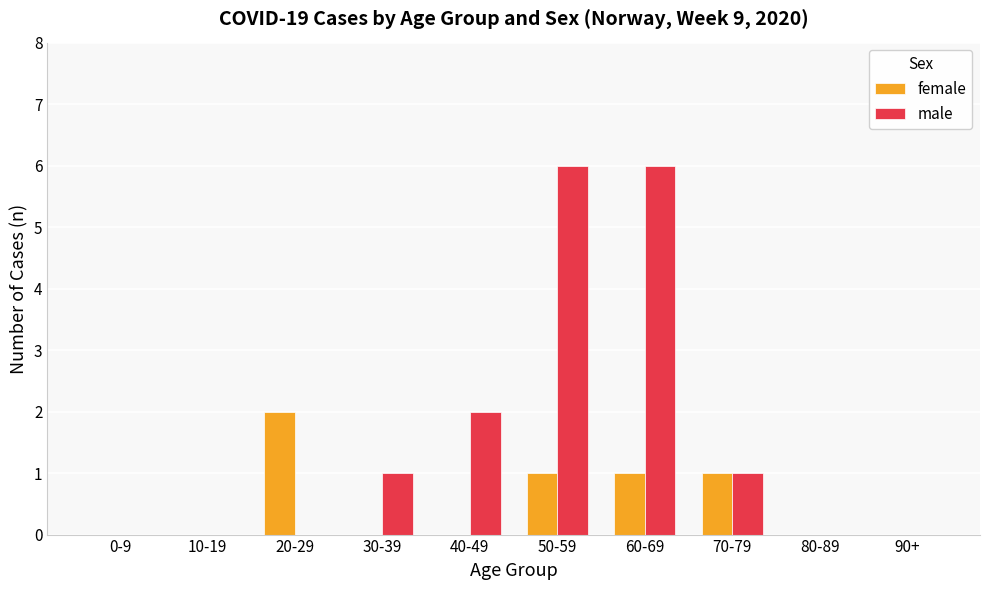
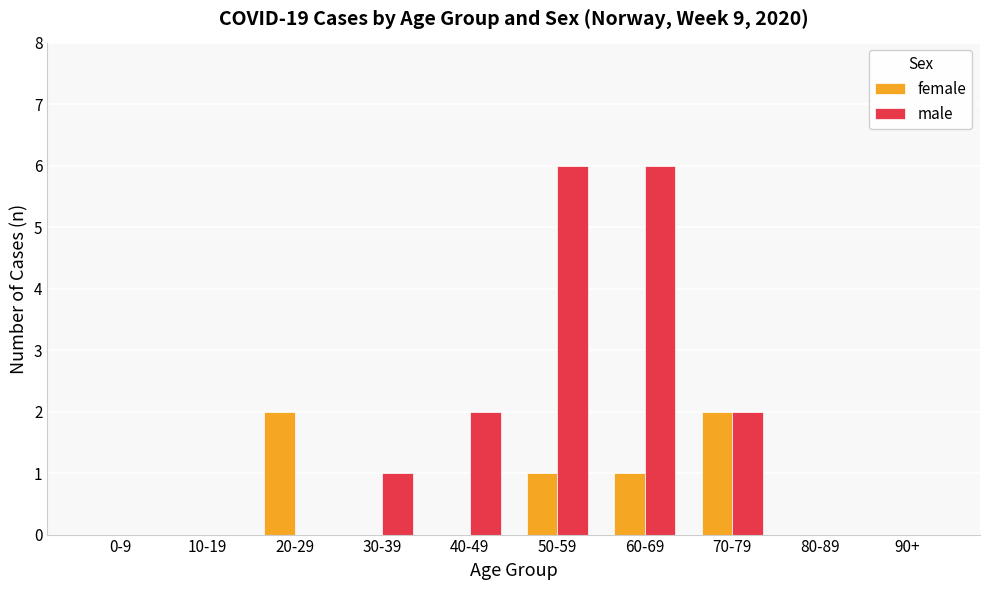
female, 70-79: 1 -> 2
male, 70-79: 1 -> 2
